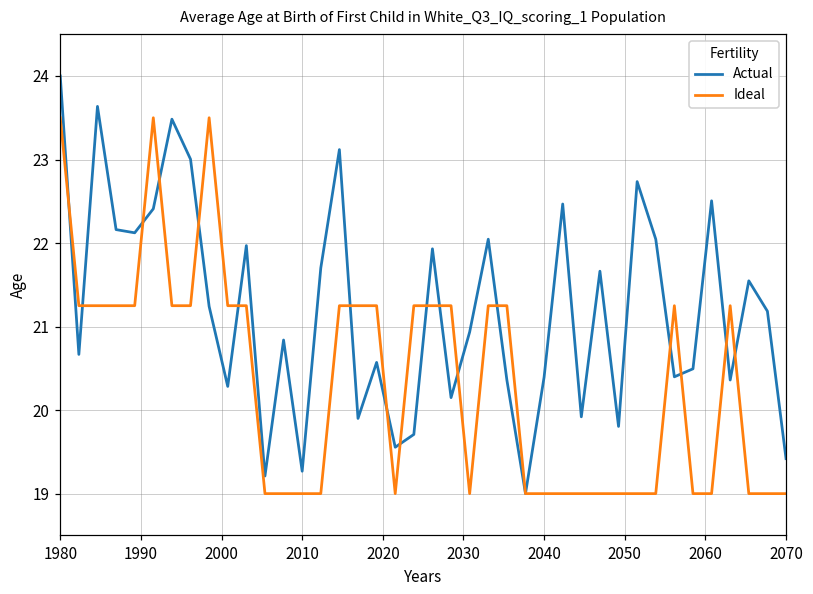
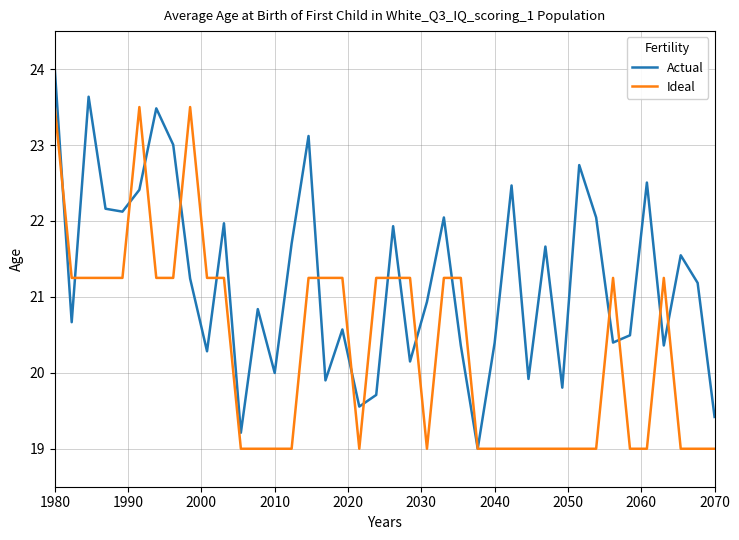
Actual, 2010: 19.3 -> 20.0
